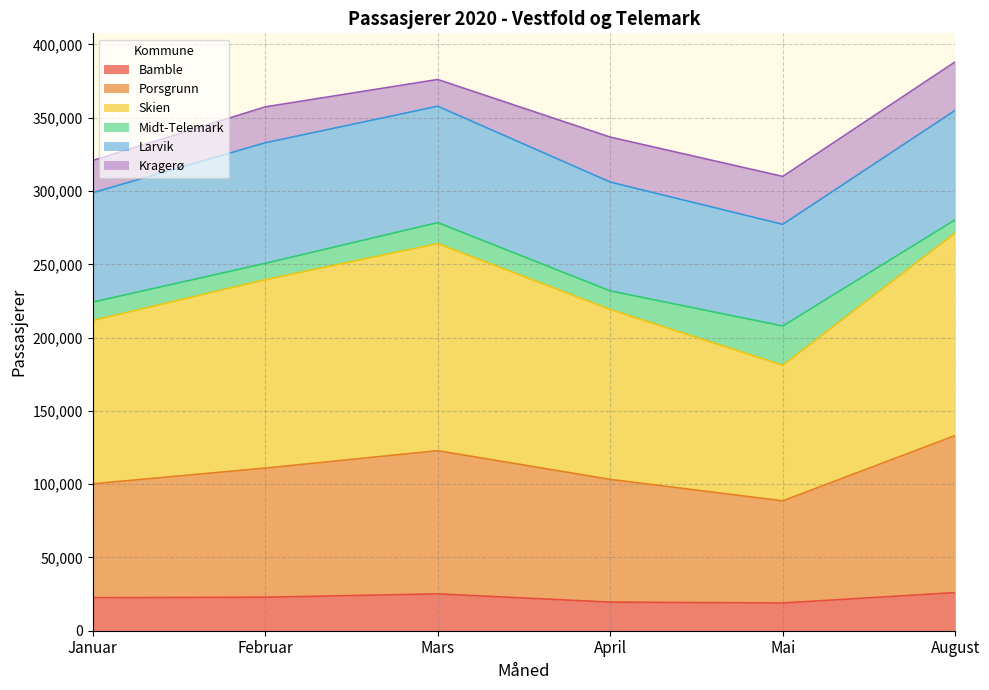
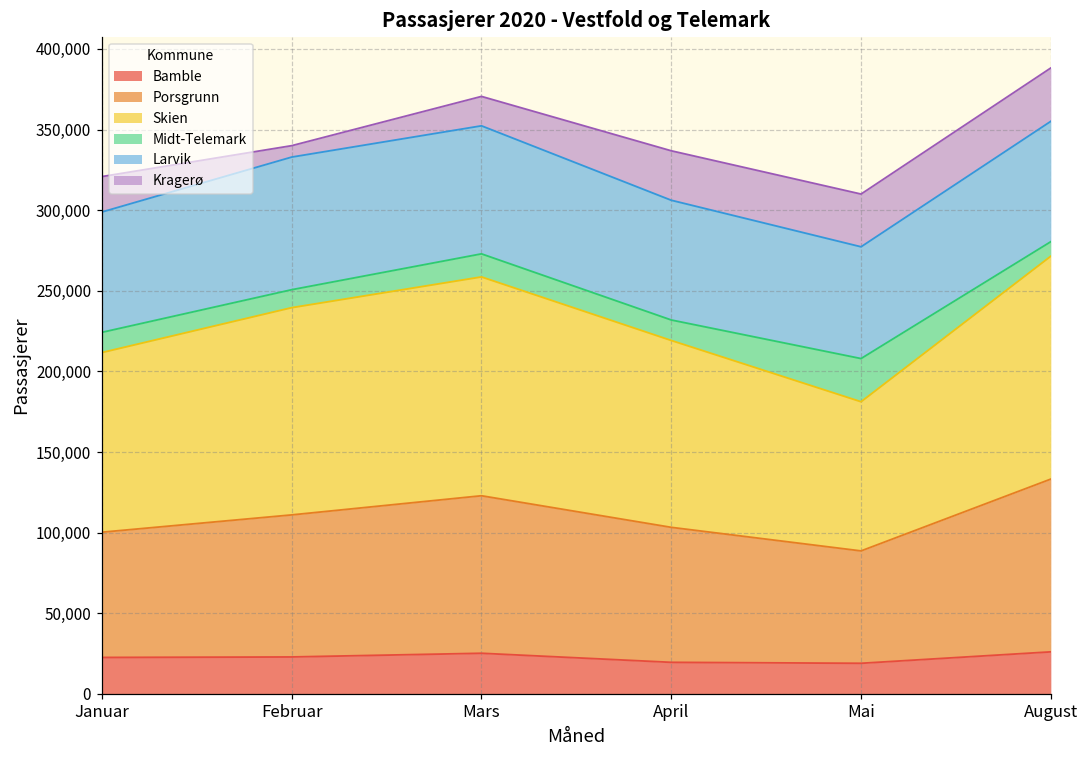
Kragerø, Februar: 25,000 -> 7,000
Skien, Mars: 141,000 -> 136,000
